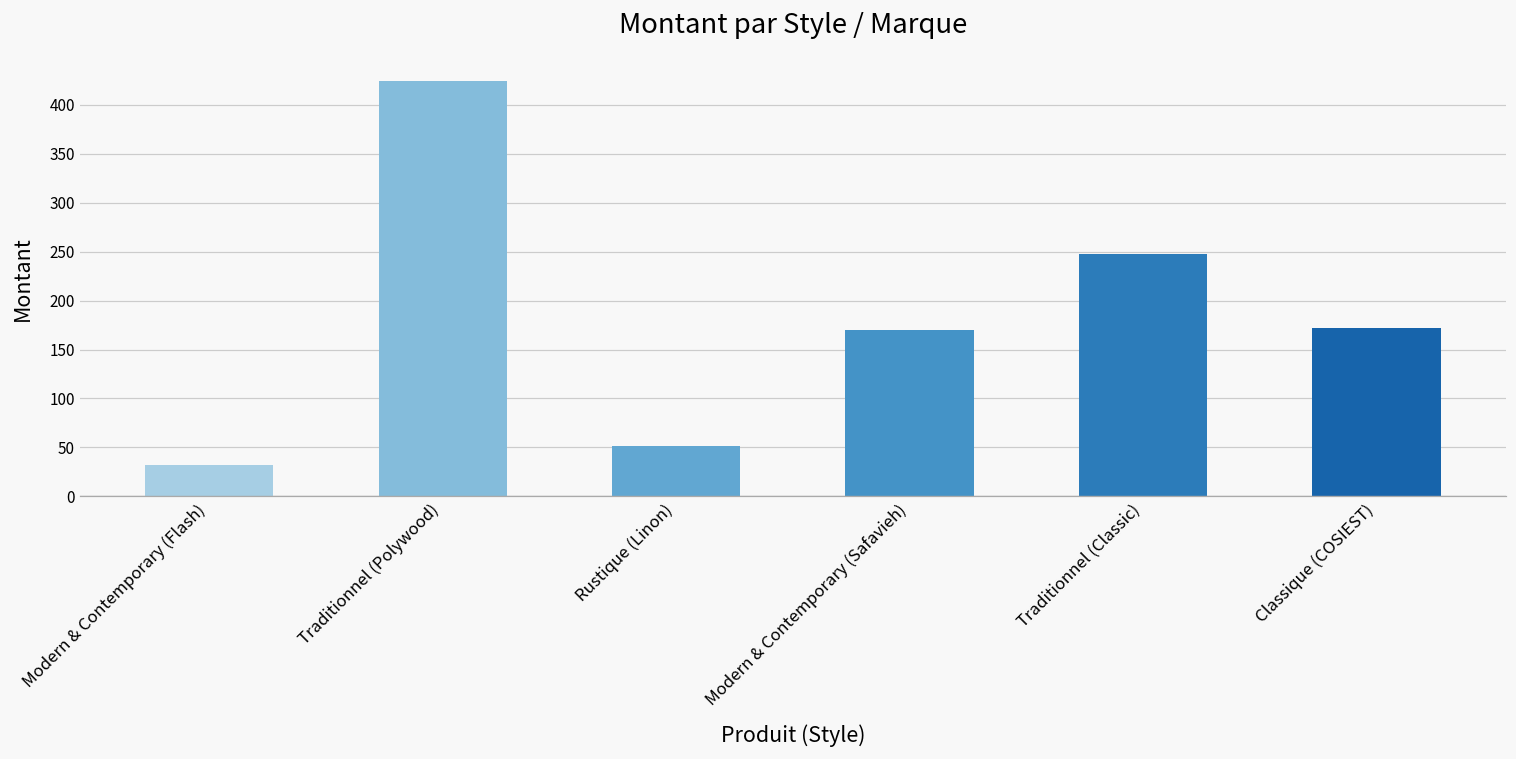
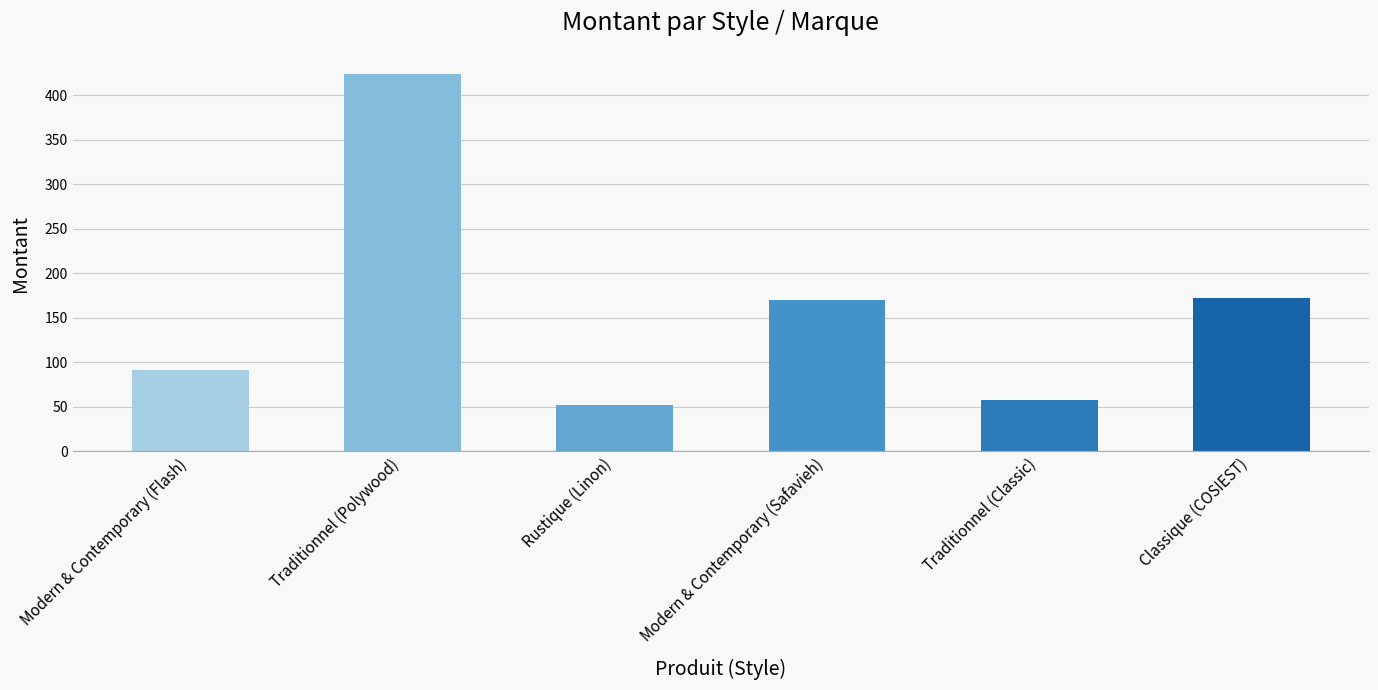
Modern & Contemporary (Flash): 30 -> 90
Traditionnel (Classic): 250 -> 60
